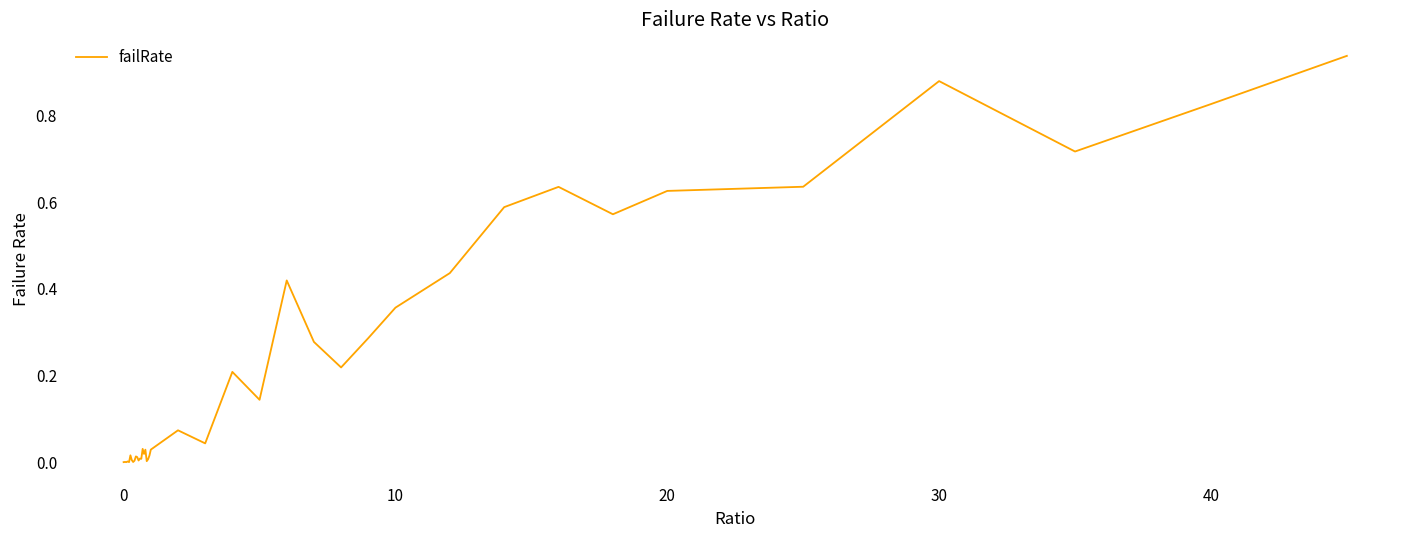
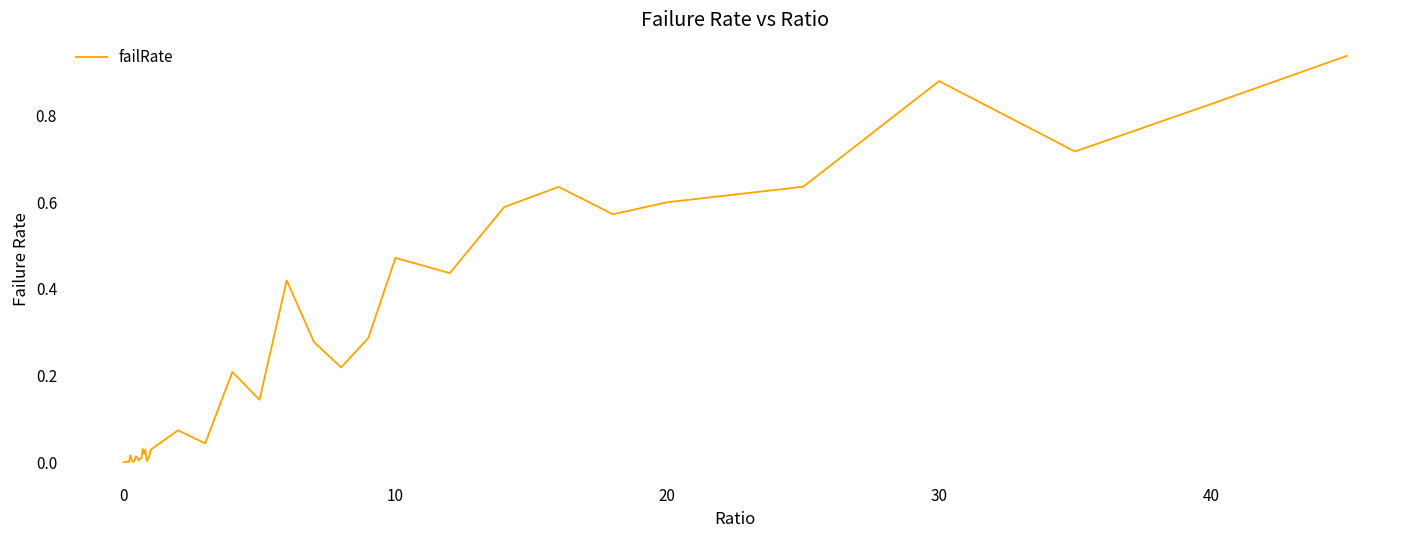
10: 0.36 -> 0.47
20: 0.63 -> 0.60
